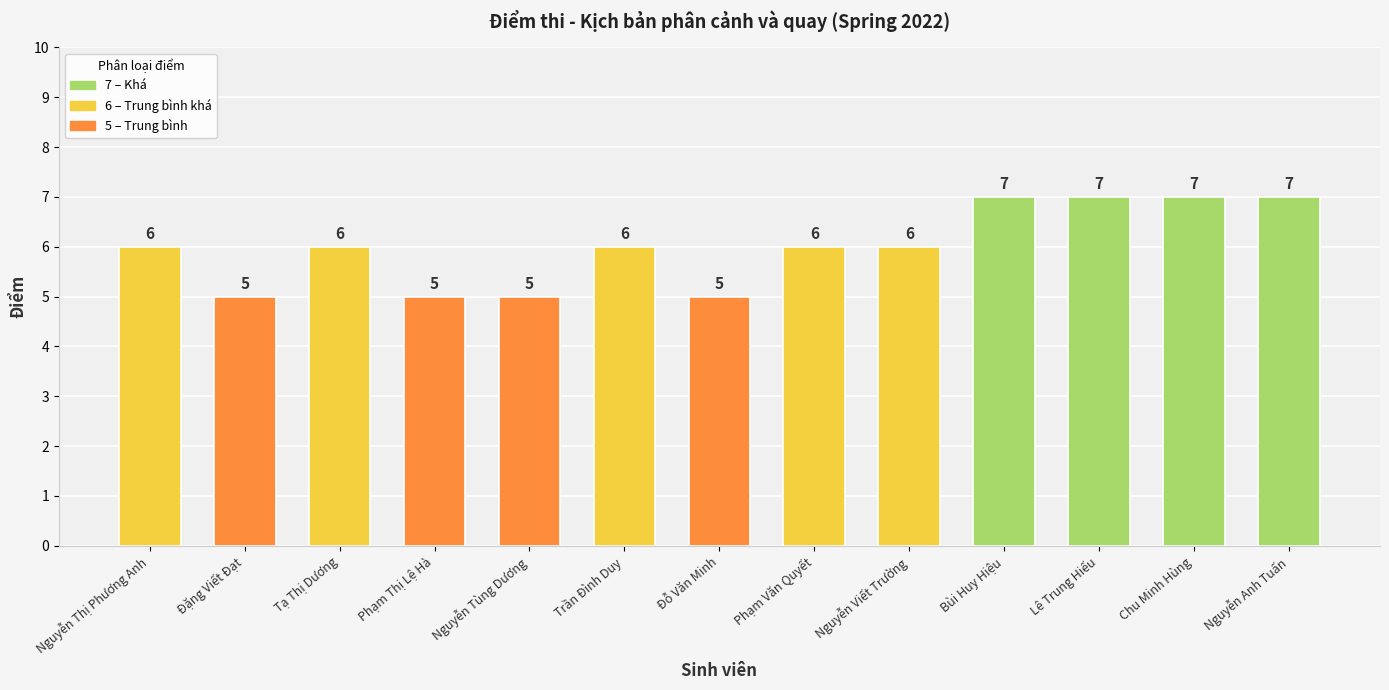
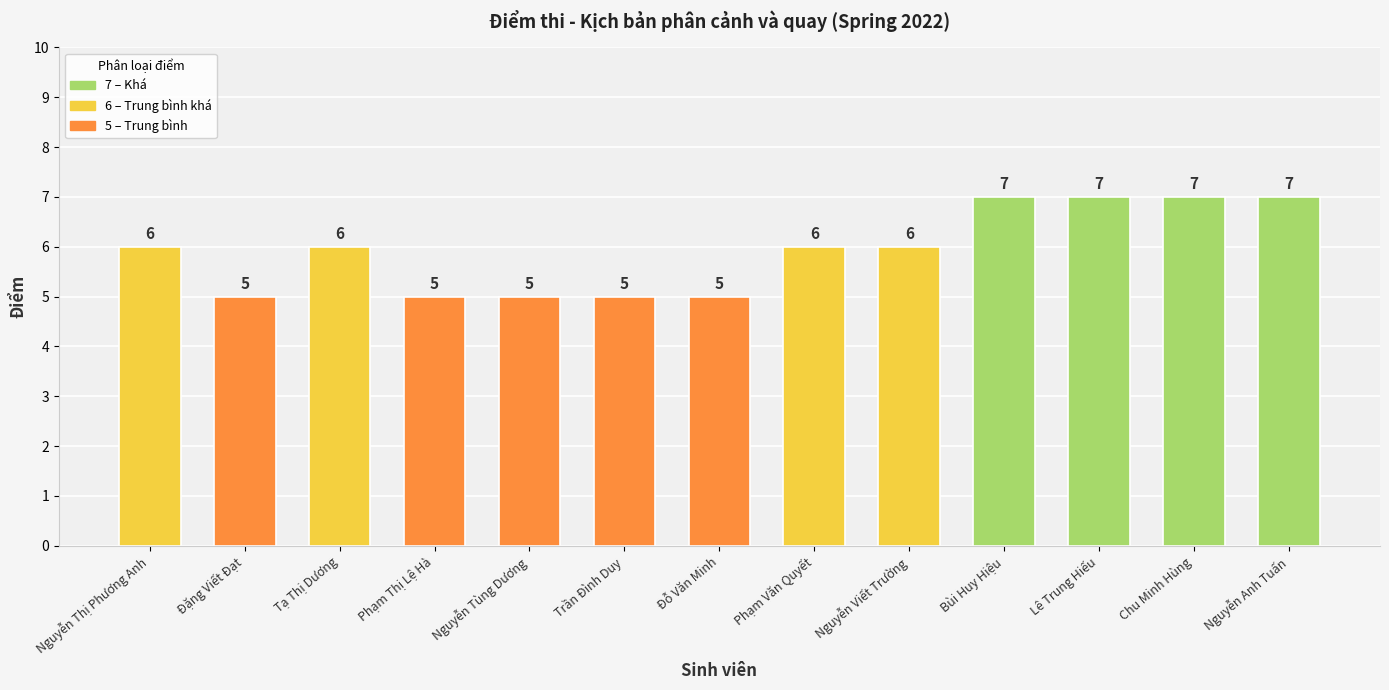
Trần Đình Duy: 6 -> 5
